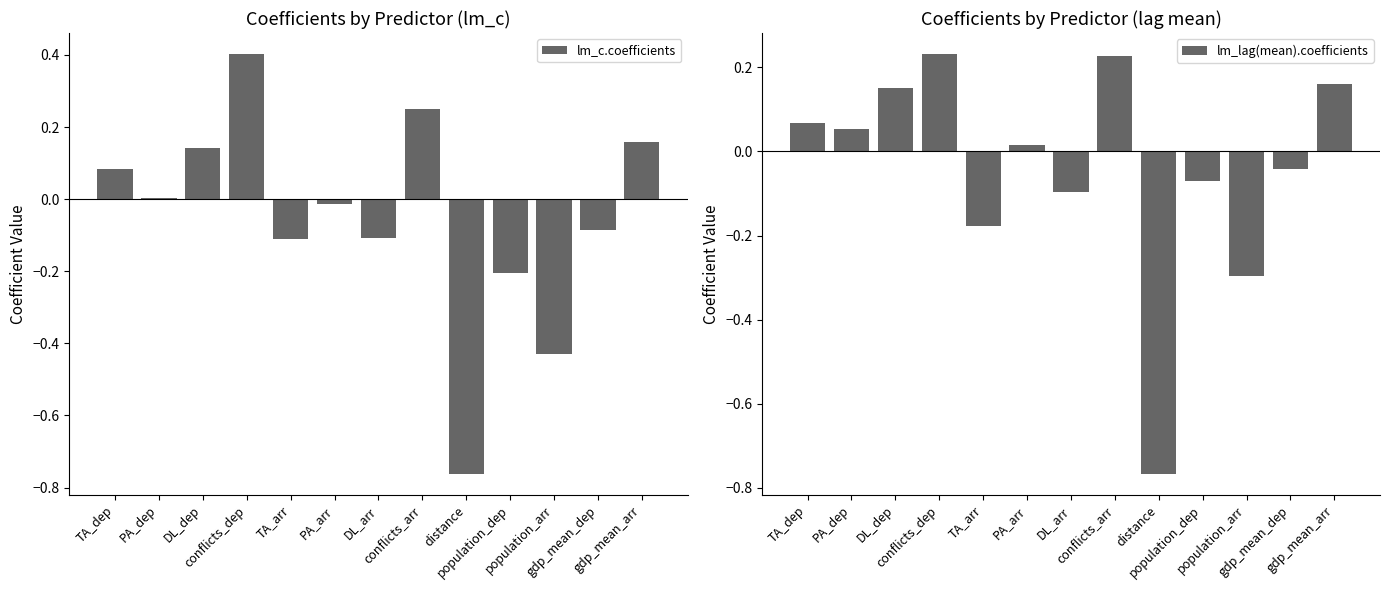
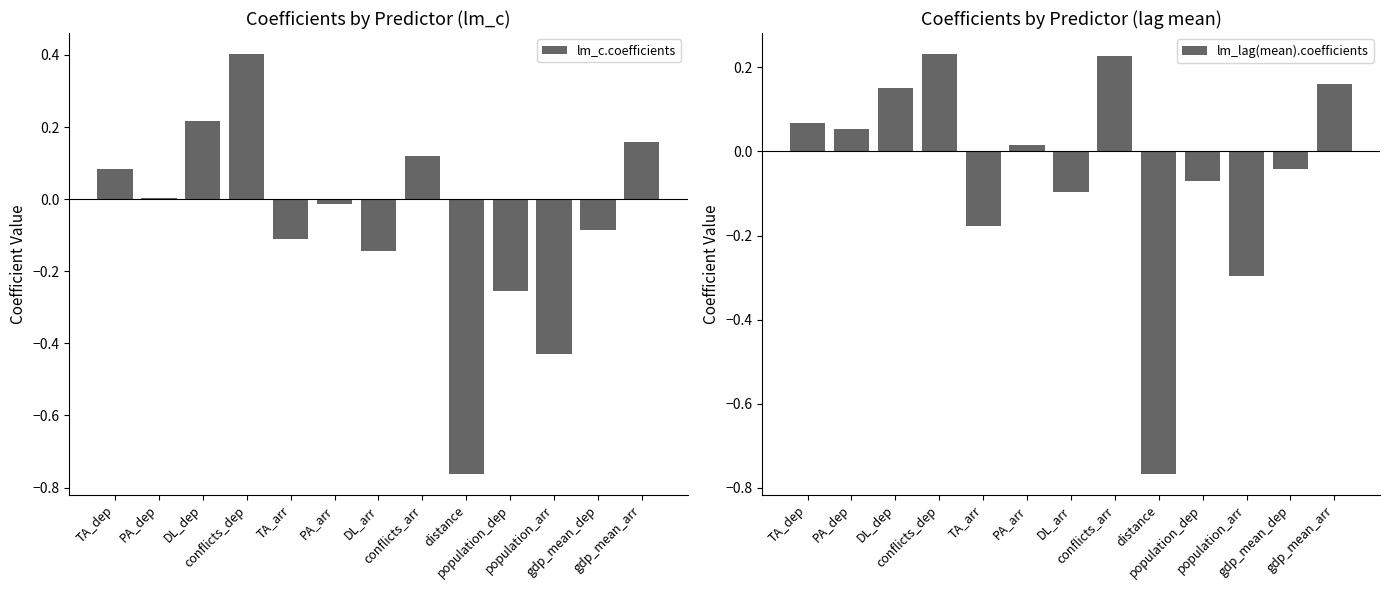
Coefficients by Predictor (lm_c), DL_dep: 0.14 -> 0.22
Coefficients by Predictor (lm_c), DL_arr: -0.11 -> -0.14
Coefficients by Predictor (lm_c), conflicts_arr: 0.25 -> 0.12
Coefficients by Predictor (lm_c), population_dep: -0.21 -> -0.25
